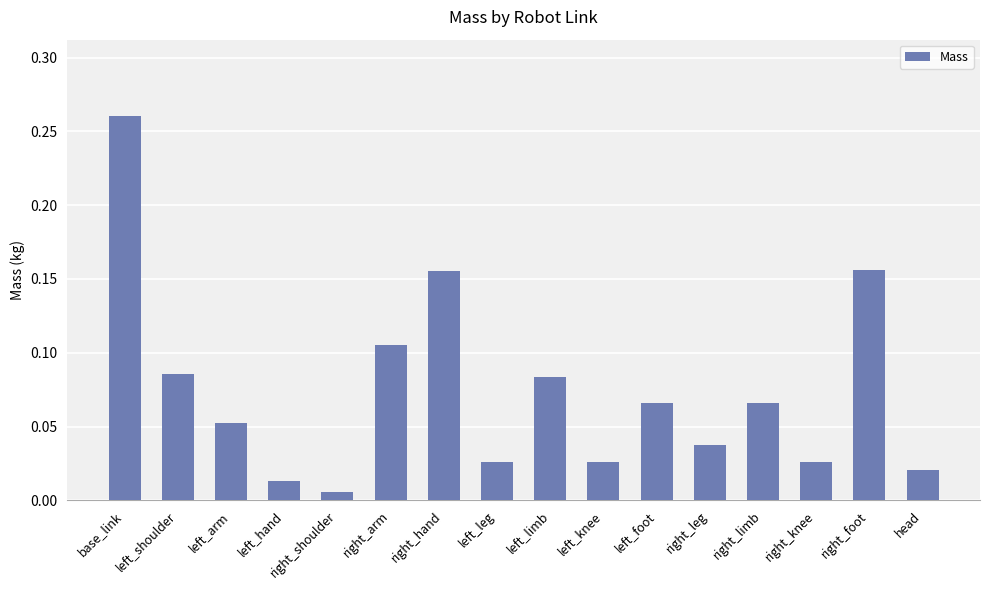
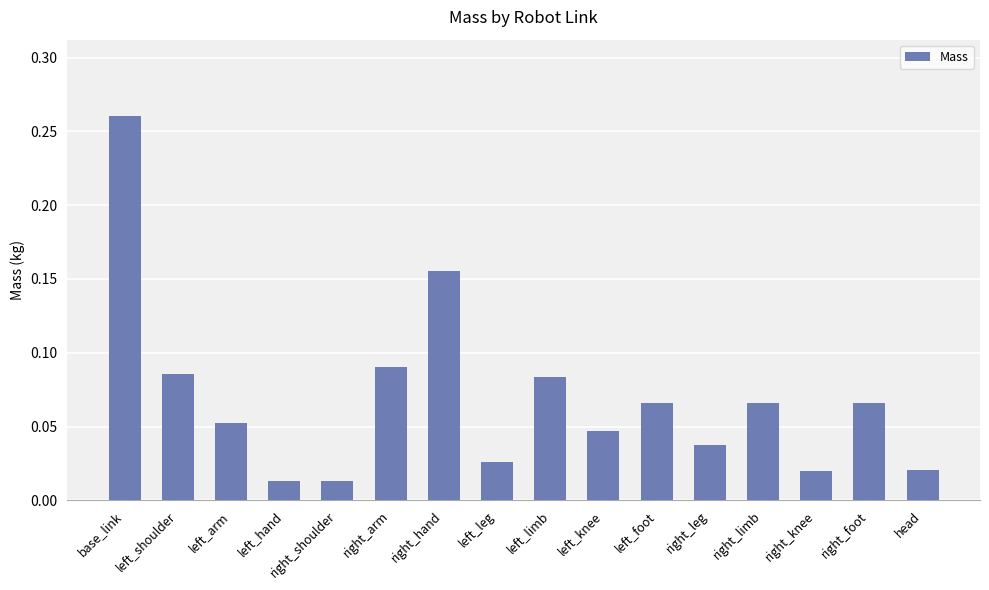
right_shoulder: 0.005 -> 0.013
right_arm: 0.105 -> 0.091
left_knee: 0.026 -> 0.047
right_knee: 0.026 -> 0.020
right_foot: 0.156 -> 0.066
